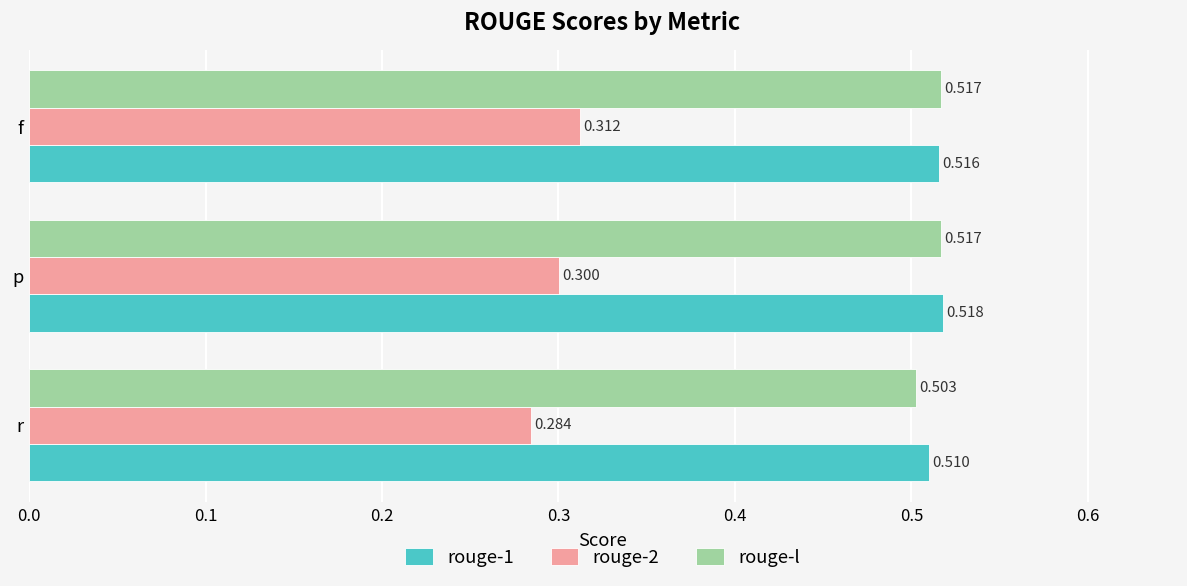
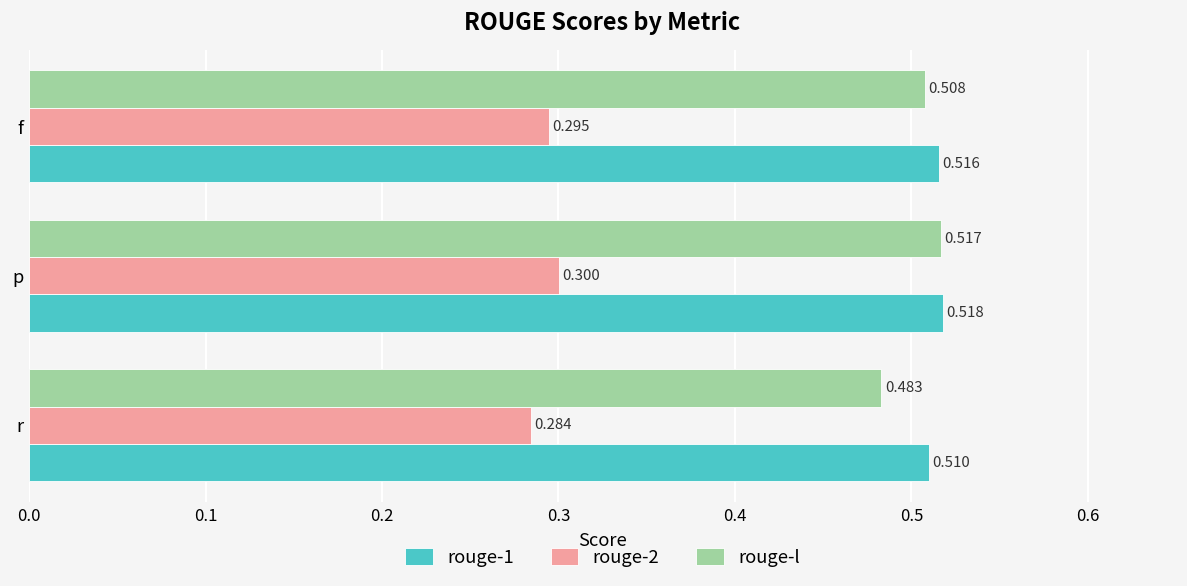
rouge-l, f: 0.517 -> 0.508
rouge-2, f: 0.312 -> 0.295
rouge-l, r: 0.503 -> 0.483
